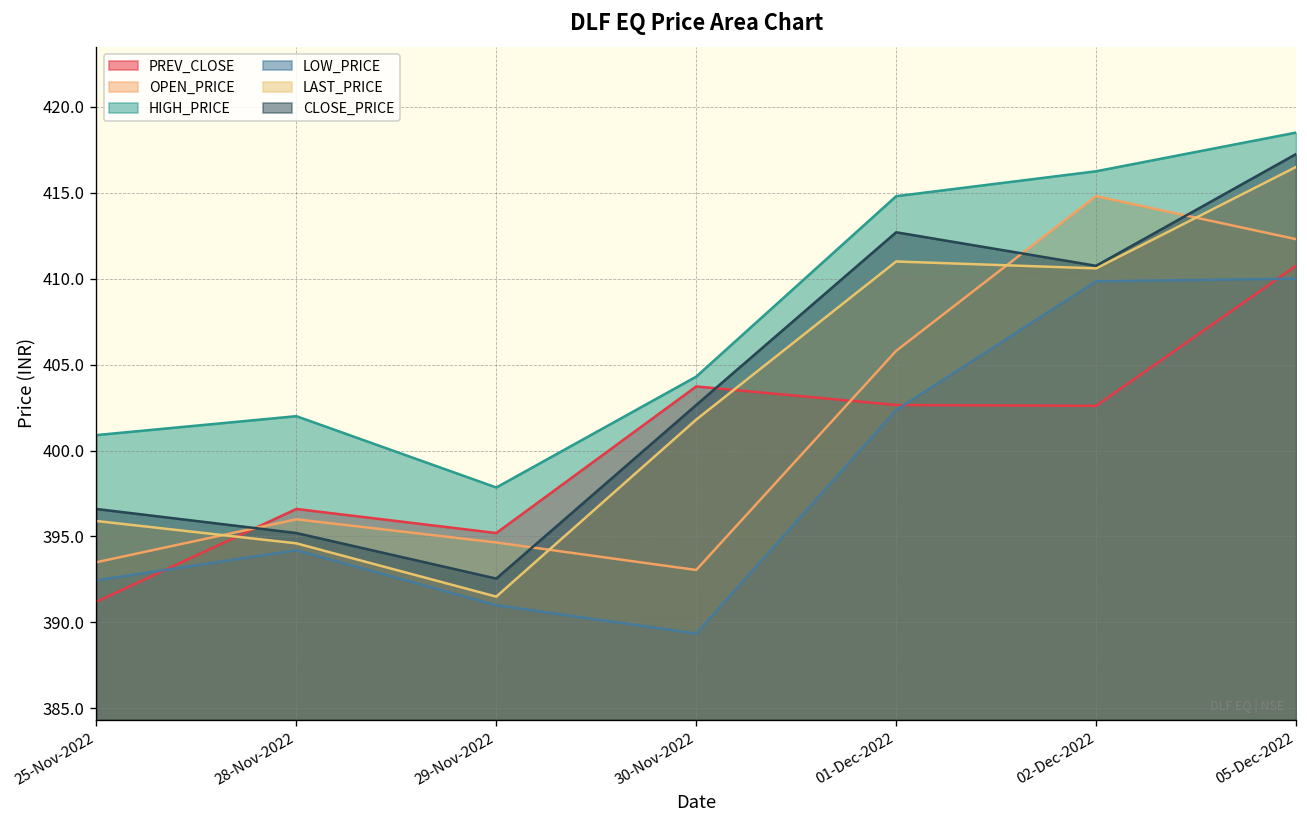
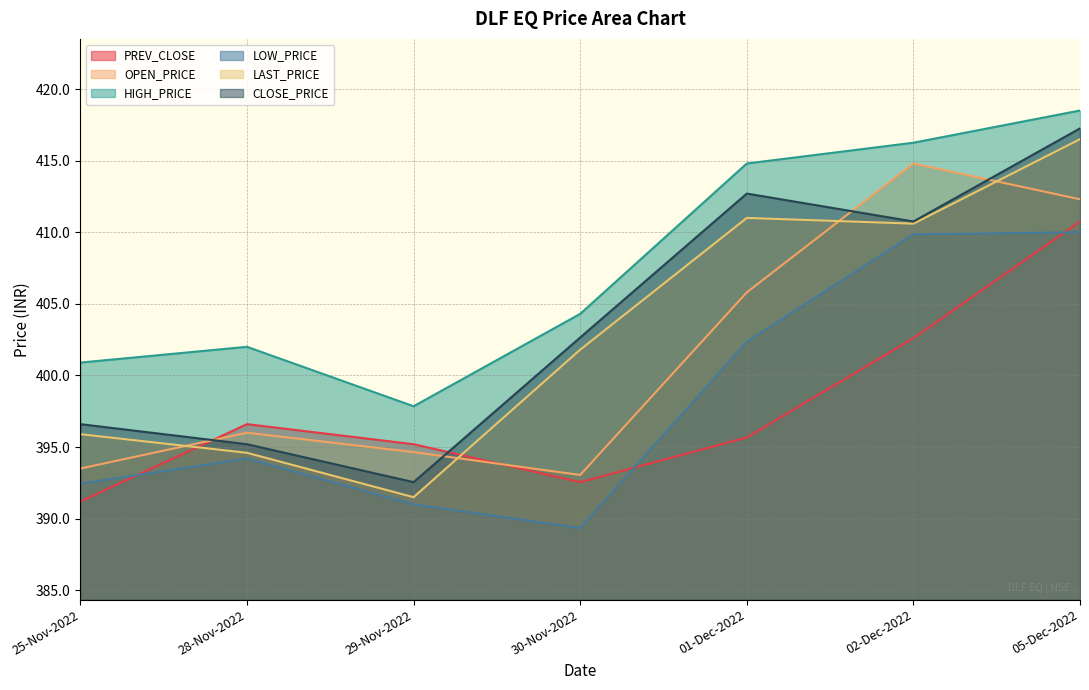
PREV_CLOSE, 30-Nov-2022: 403.7 -> 392.6
PREV_CLOSE, 01-Dec-2022: 402.7 -> 395.7
